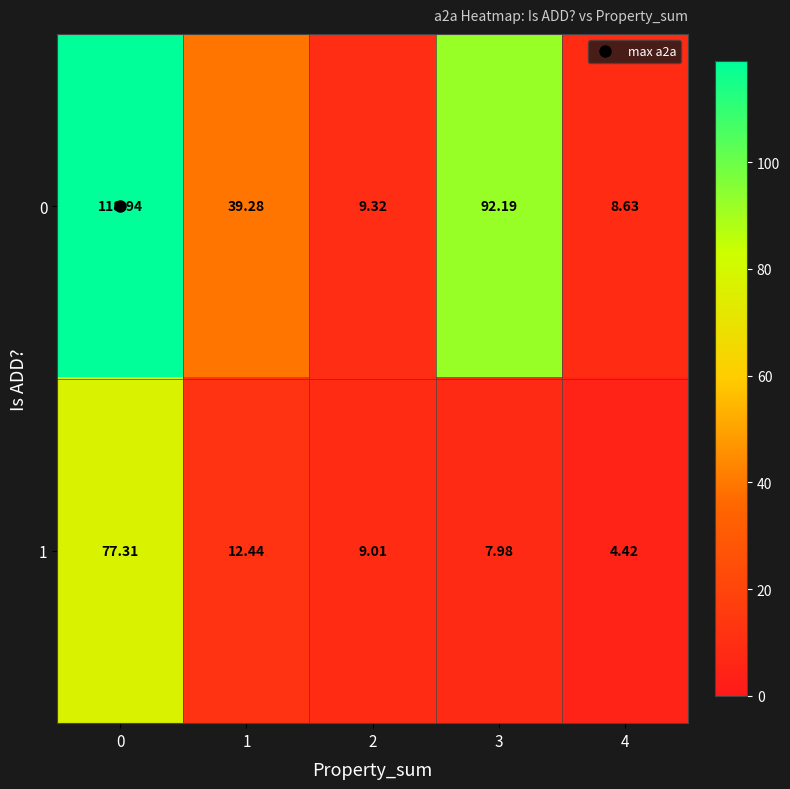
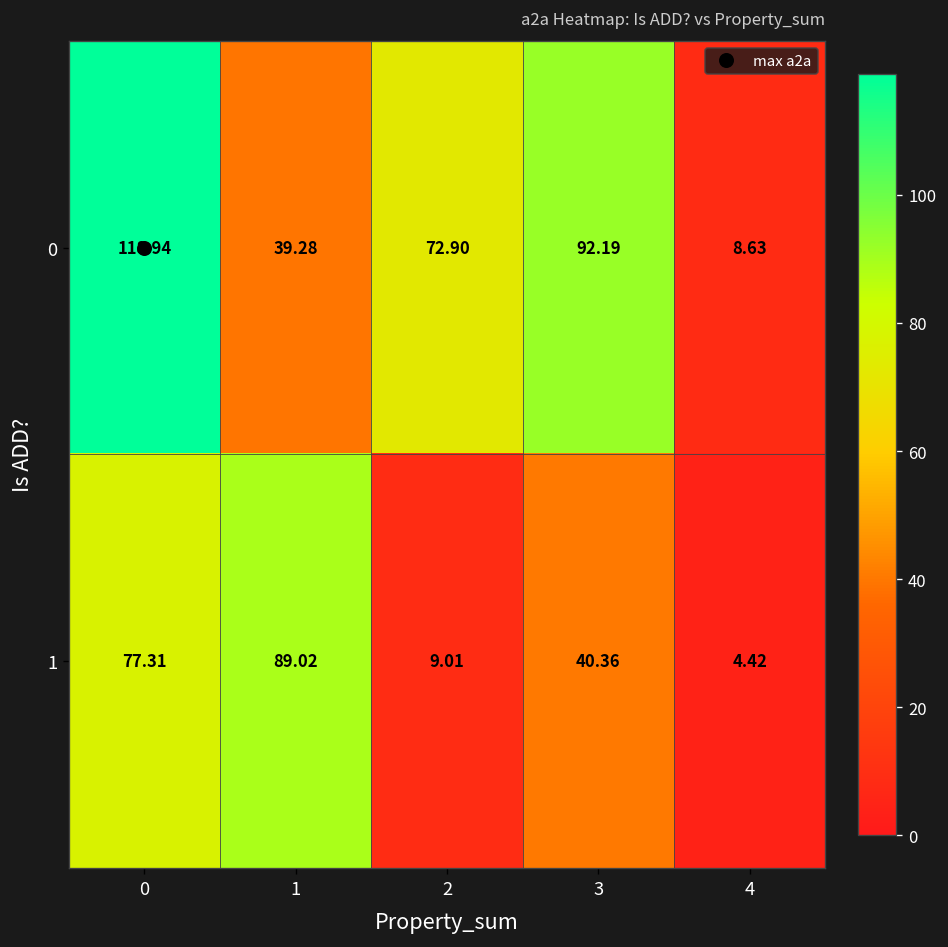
0, 2: 9.32 -> 72.90
1, 1: 12.44 -> 89.02
1, 3: 7.98 -> 40.36
